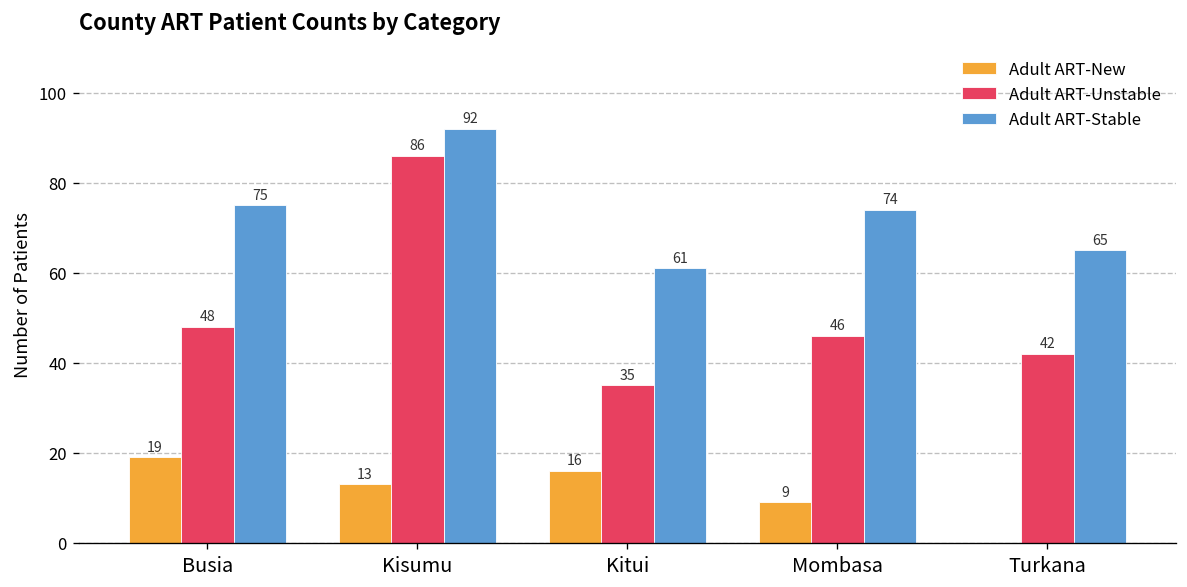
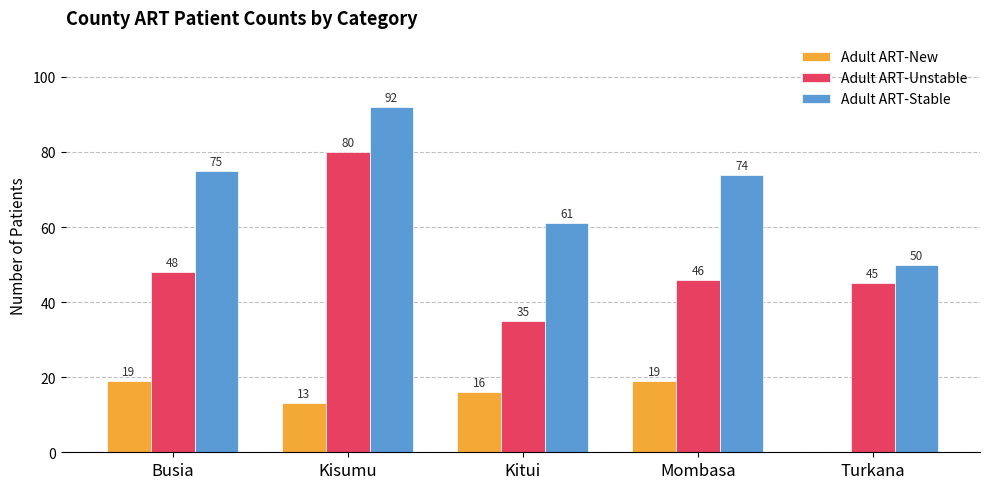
Adult ART-Unstable, Kisumu: 86 -> 80
Adult ART-New, Mombasa: 9 -> 19
Adult ART-Unstable, Turkana: 42 -> 45
Adult ART-Stable, Turkana: 65 -> 50
